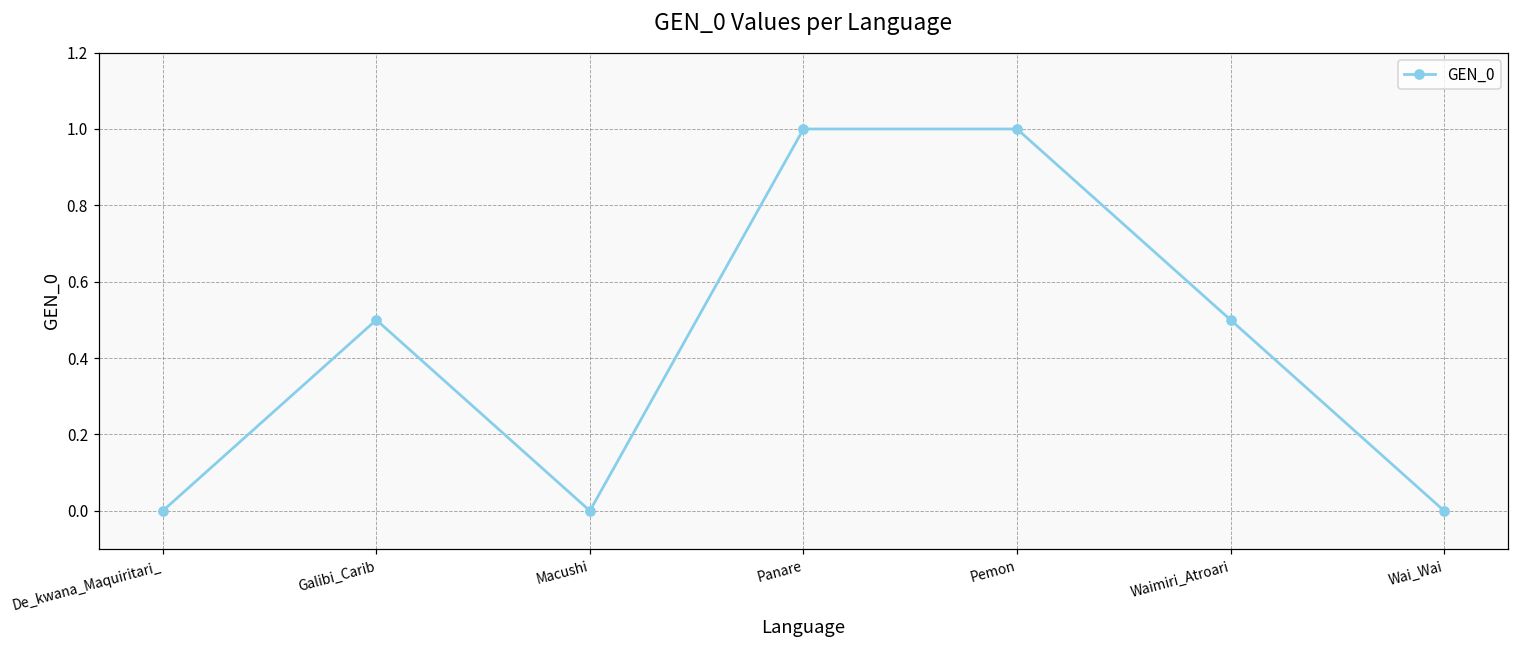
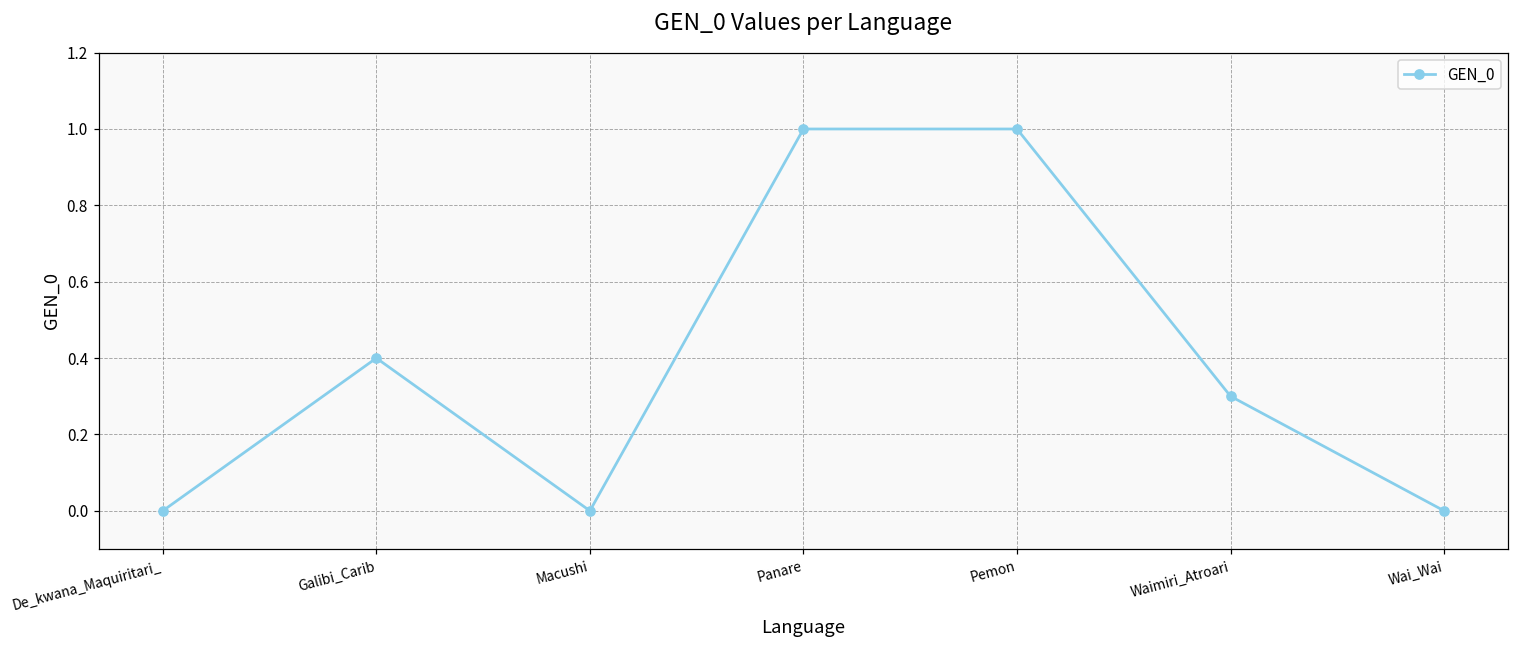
Galibi_Carib: 0.5 -> 0.4
Waimiri_Atroari: 0.5 -> 0.3
